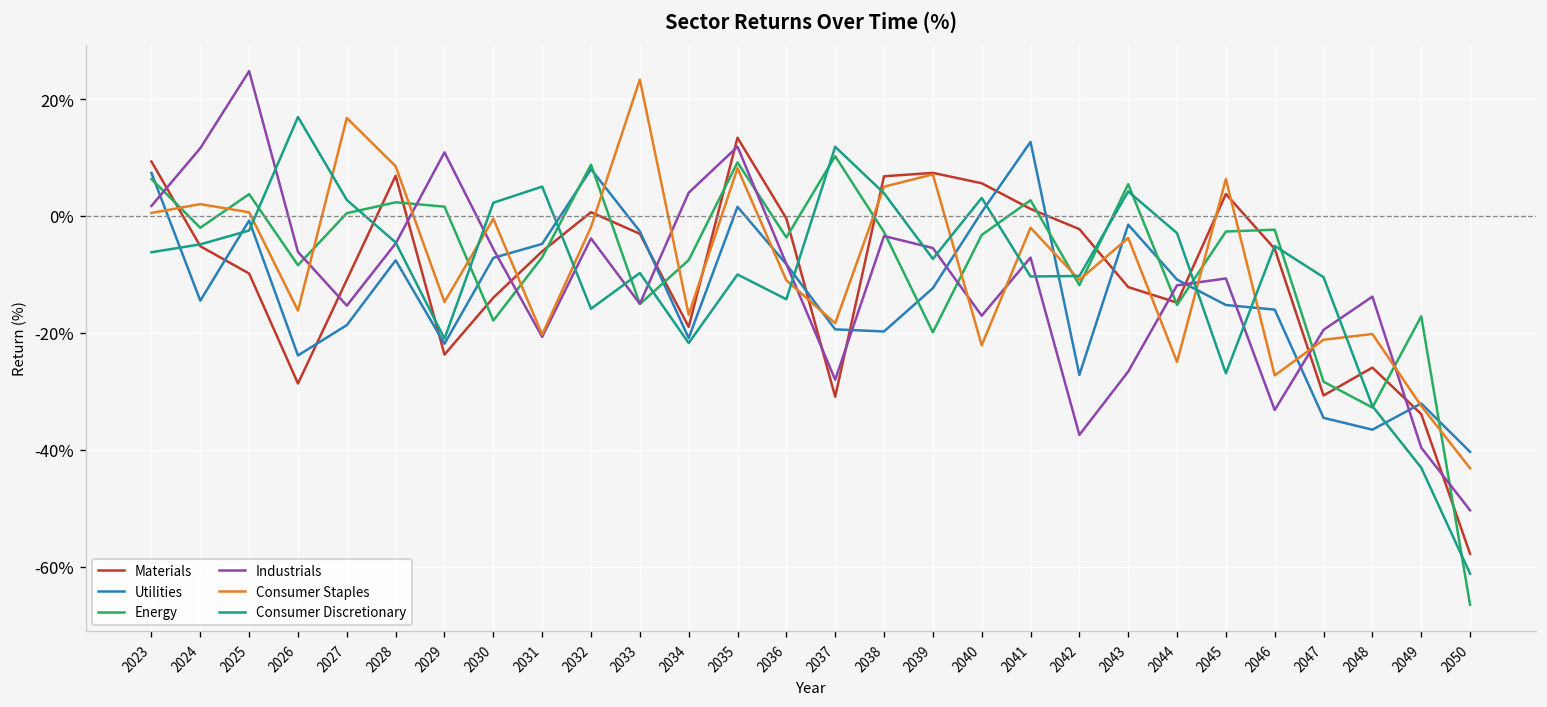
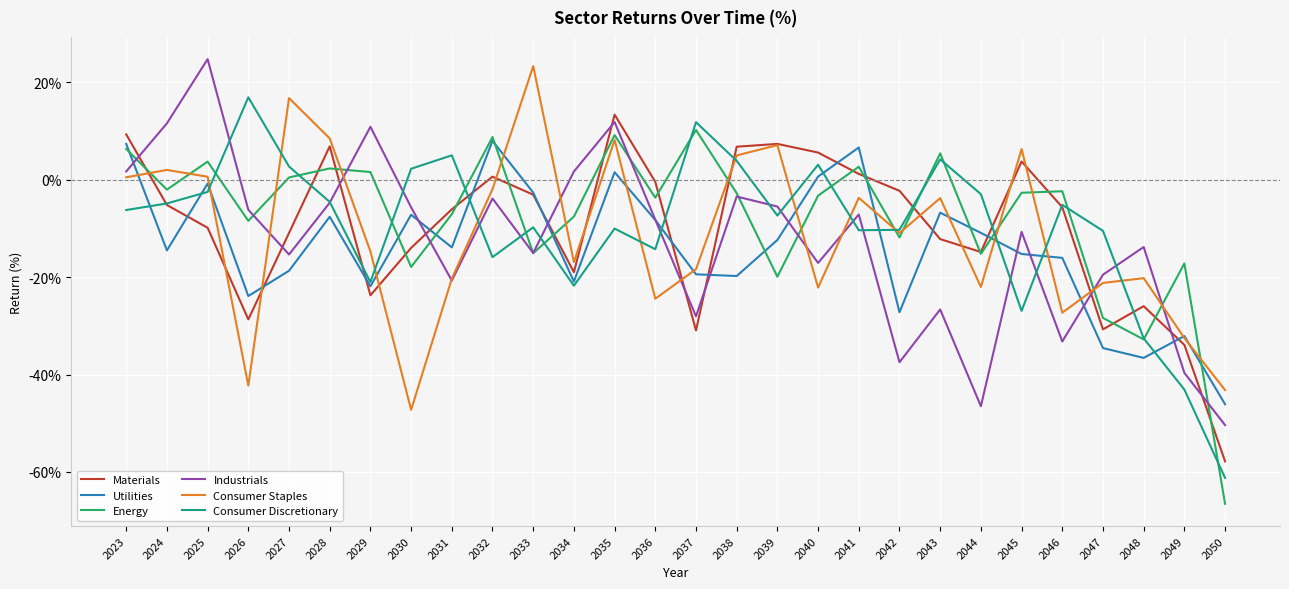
Consumer Staples, 2026: -16% -> -42%
Consumer Staples, 2030: 0% -> -47%
Utilities, 2031: -5% -> -14%
Industrials, 2034: 4% -> 2%
Consumer Staples, 2036: -11% -> -24%
Utilities, 2041: 13% -> 7%
Consumer Staples, 2041: -2% -> -4%
Utilities, 2043: -1% -> -7%
Industrials, 2044: -12% -> -46%
Consumer Staples, 2044: -25% -> -22%
Utilities, 2050: -40% -> -46%
